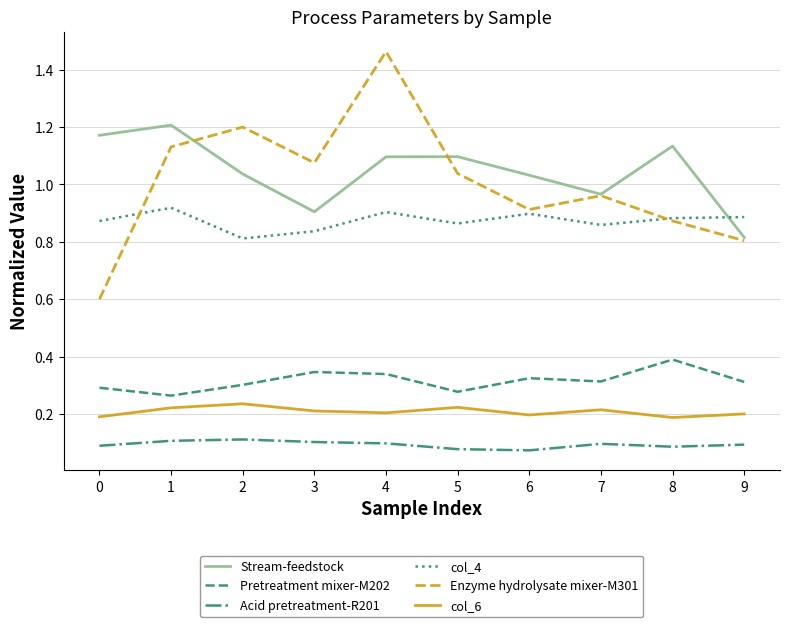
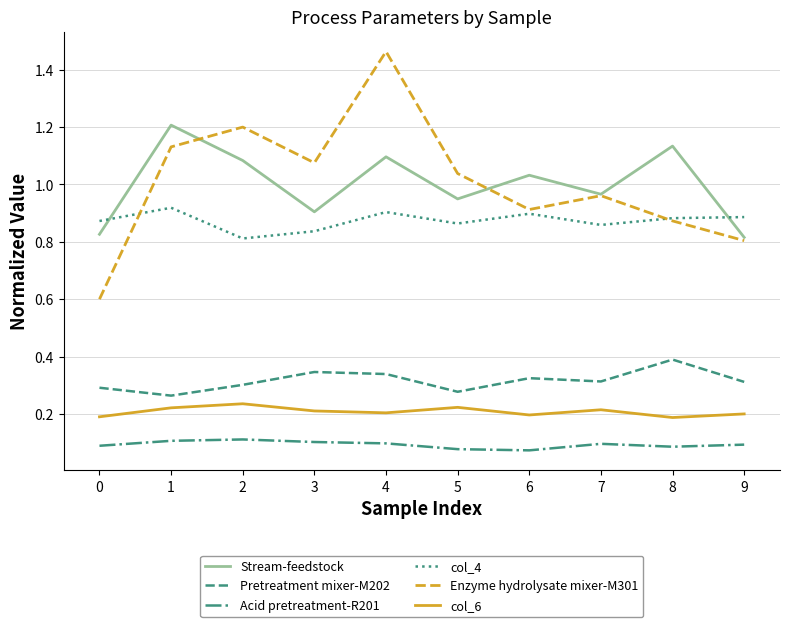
Stream-feedstock, 0: 1.17 -> 0.83
Stream-feedstock, 2: 1.04 -> 1.08
Stream-feedstock, 5: 1.10 -> 0.95
